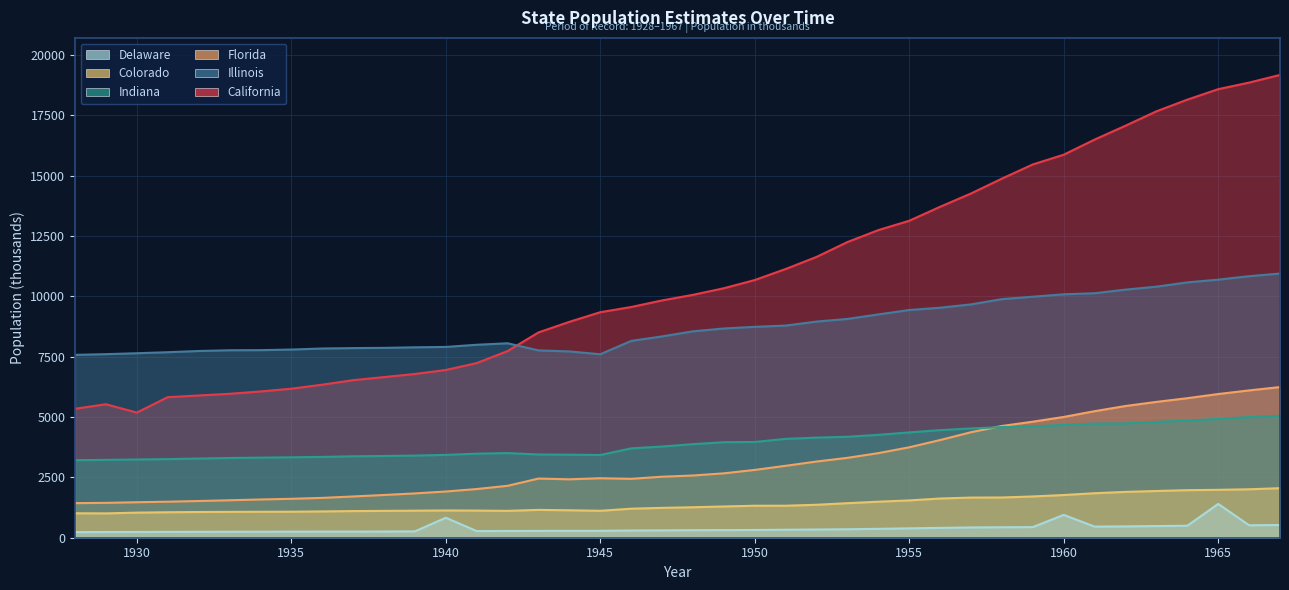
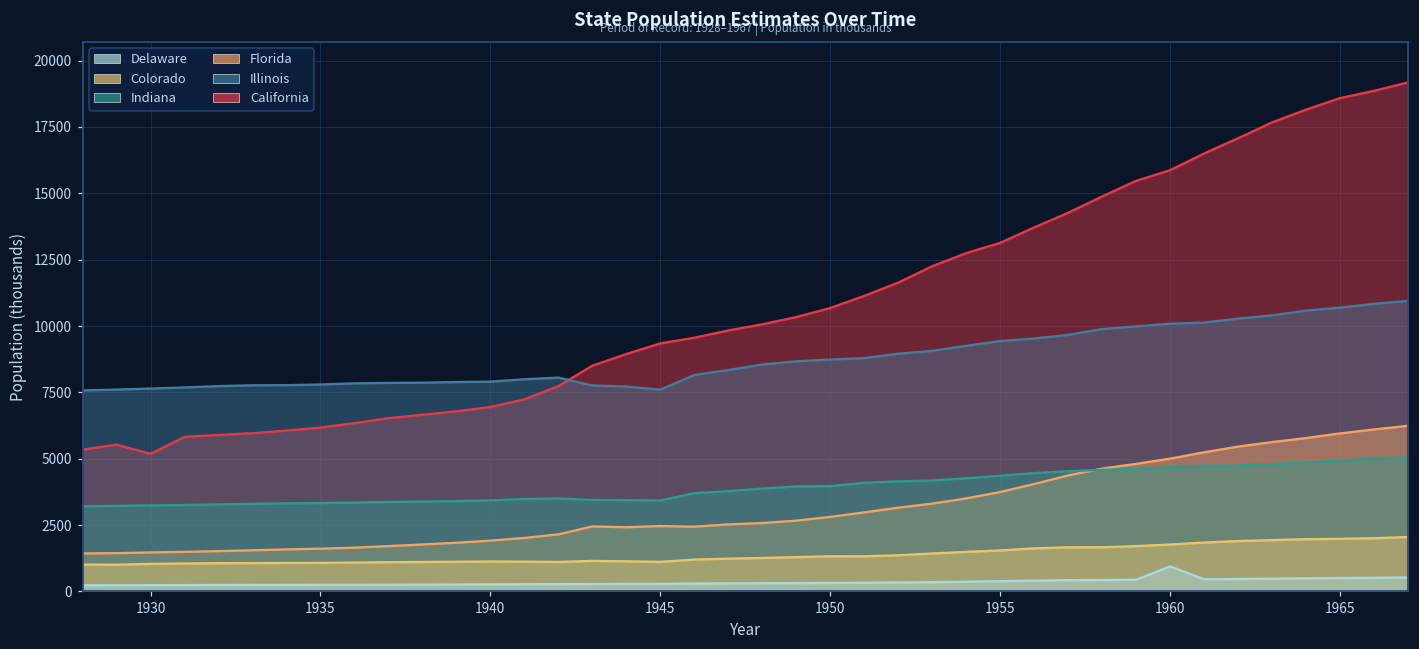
Delaware, 1940: 800 -> 300
Delaware, 1965: 1400 -> 500
